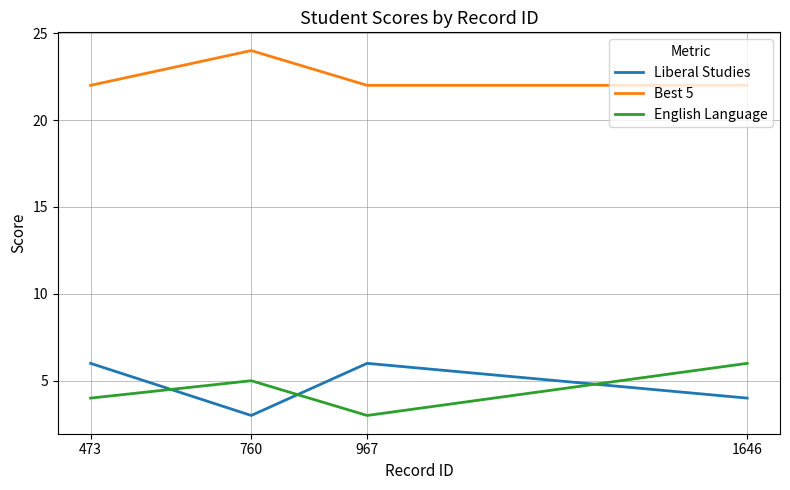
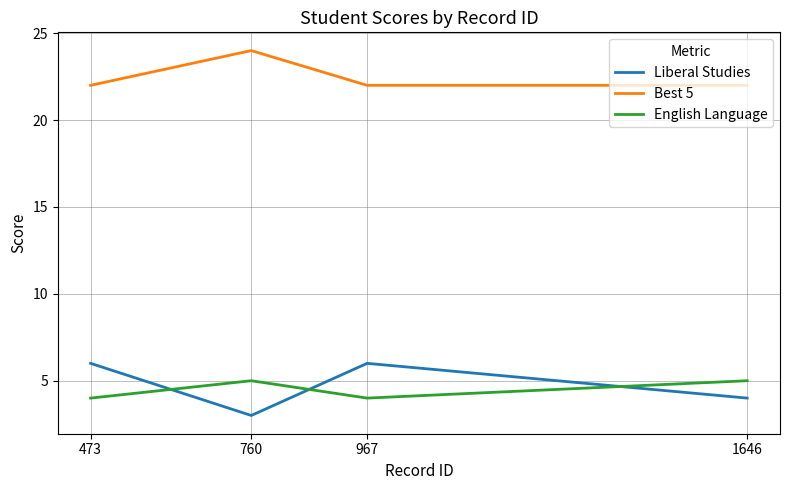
English Language, 967: 3 -> 4
English Language, 1646: 6 -> 5
